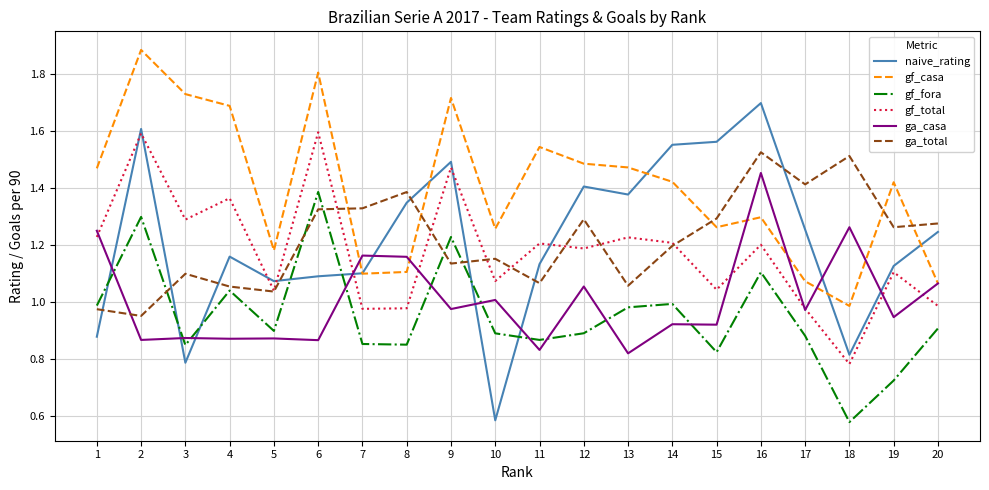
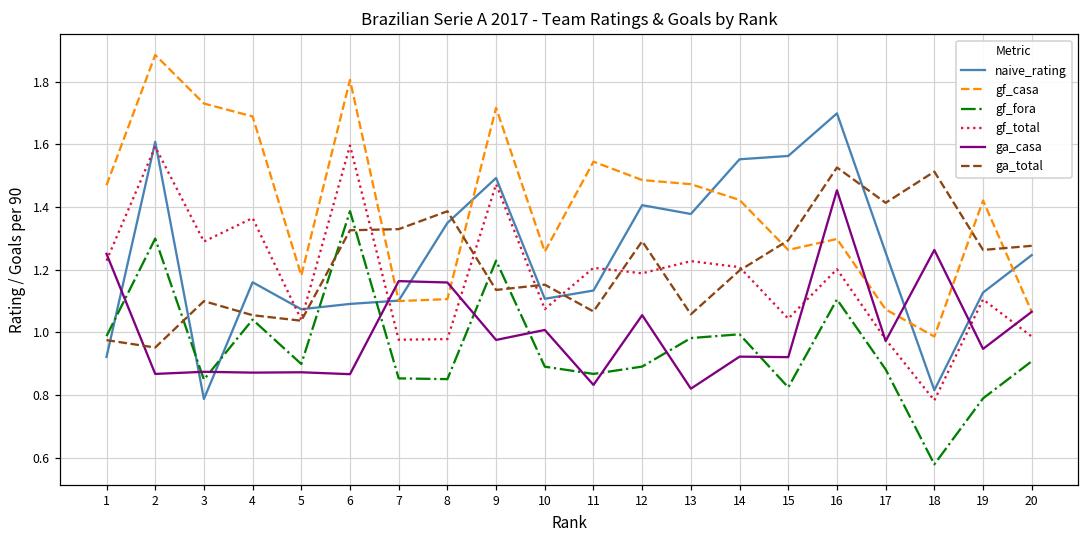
naive_rating, 1: 0.88 -> 0.92
naive_rating, 10: 0.59 -> 1.11
gf_fora, 19: 0.73 -> 0.79
